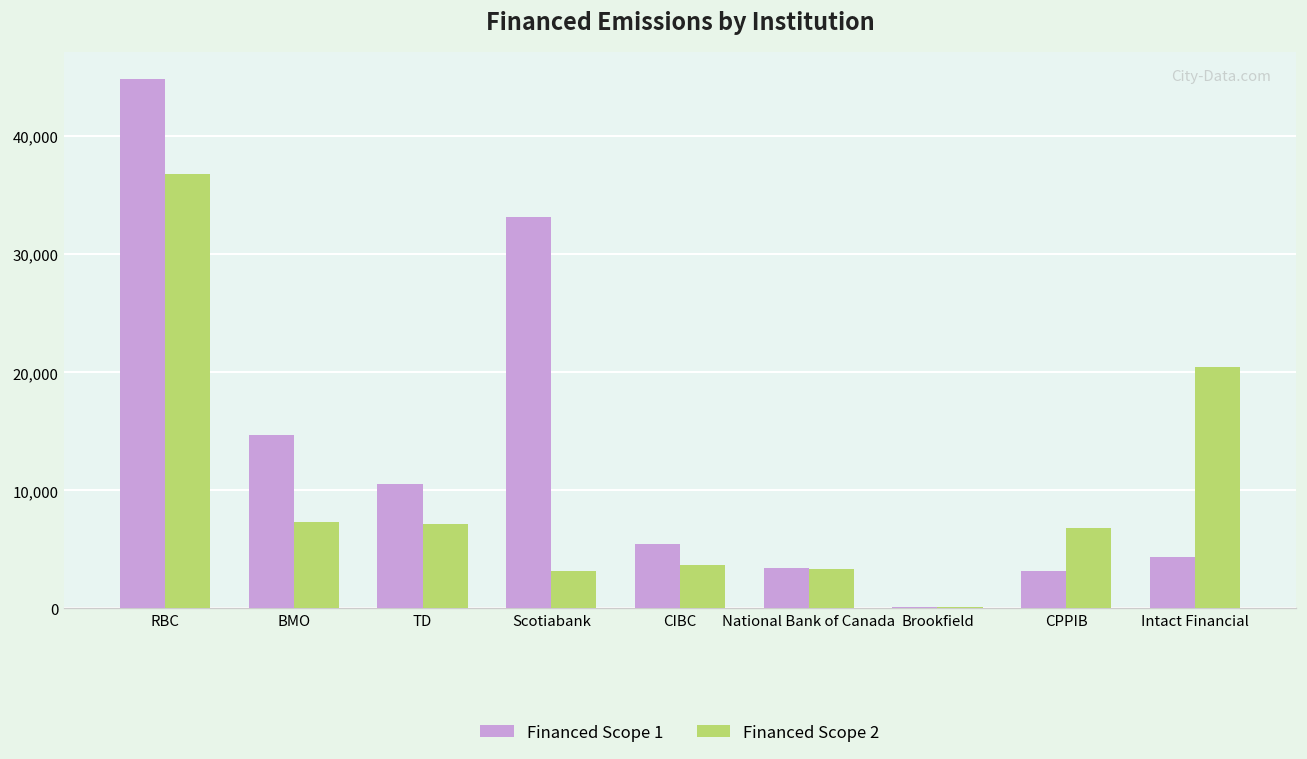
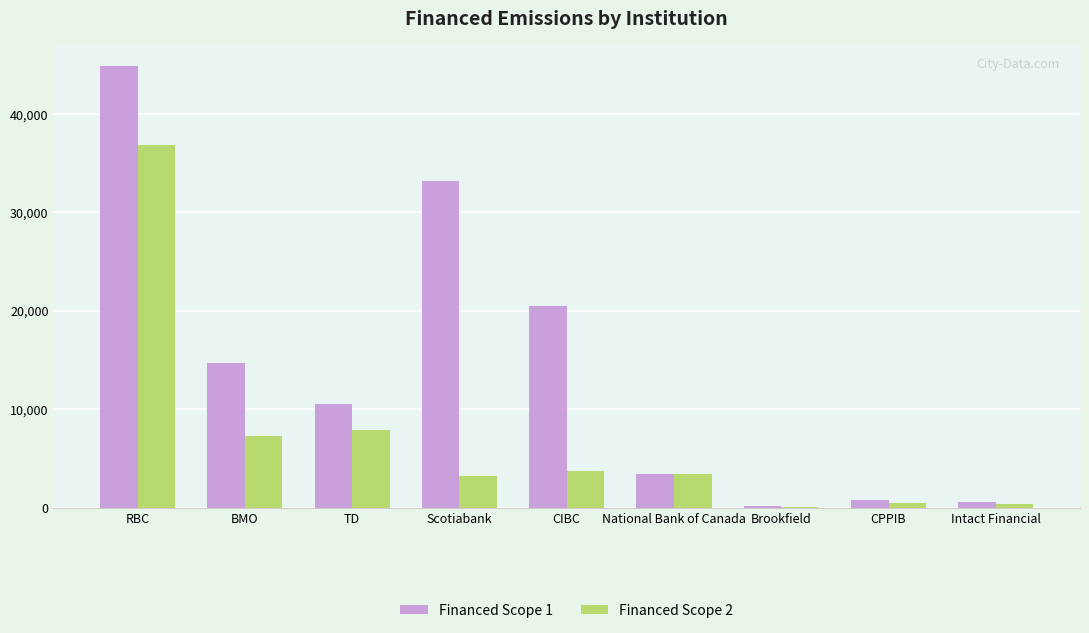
Financed Scope 2, TD: 7,000 -> 8,000
Financed Scope 1, CIBC: 5,000 -> 21,000
Financed Scope 1, CPPIB: 3,000 -> 1,000
Financed Scope 2, CPPIB: 7,000 -> 0
Financed Scope 1, Intact Financial: 4,000 -> 1,000
Financed Scope 2, Intact Financial: 20,000 -> 0
